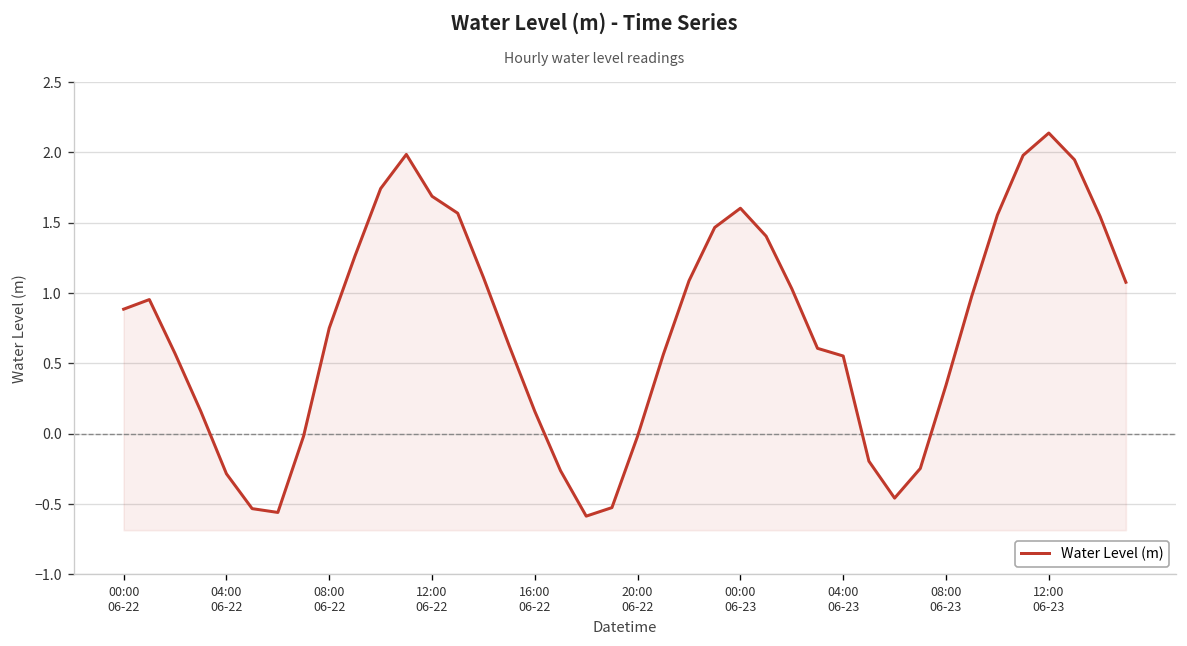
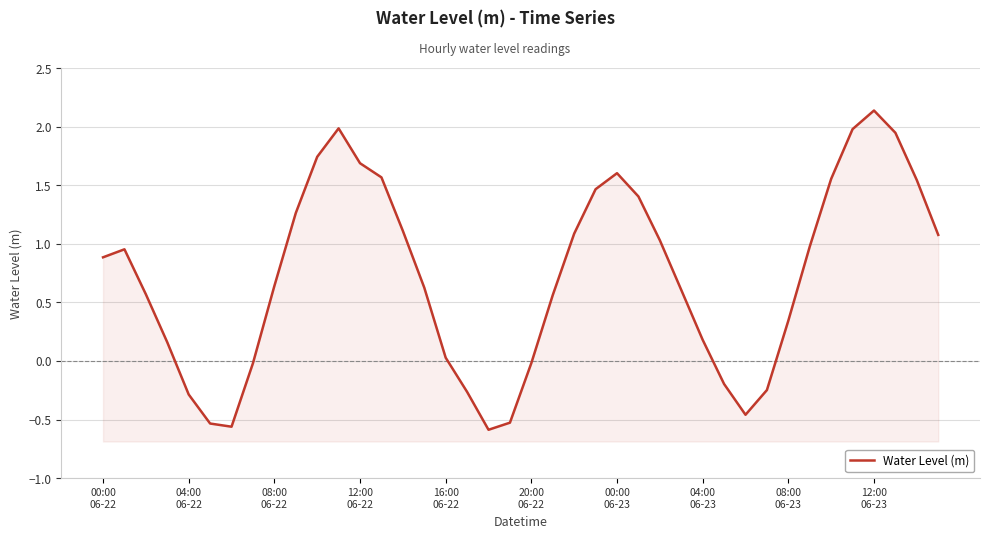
08:00 06-22: 0.75 -> 0.64
16:00 06-22: 0.16 -> 0.03
04:00 06-23: 0.55 -> 0.18
